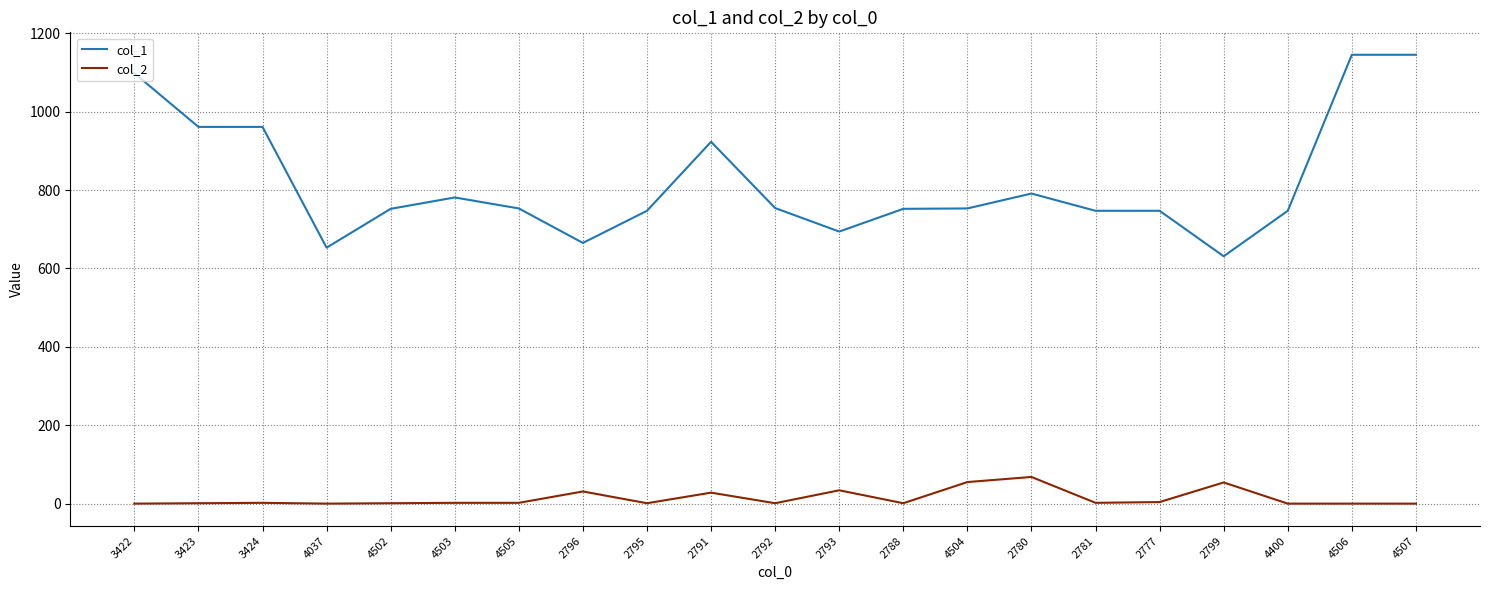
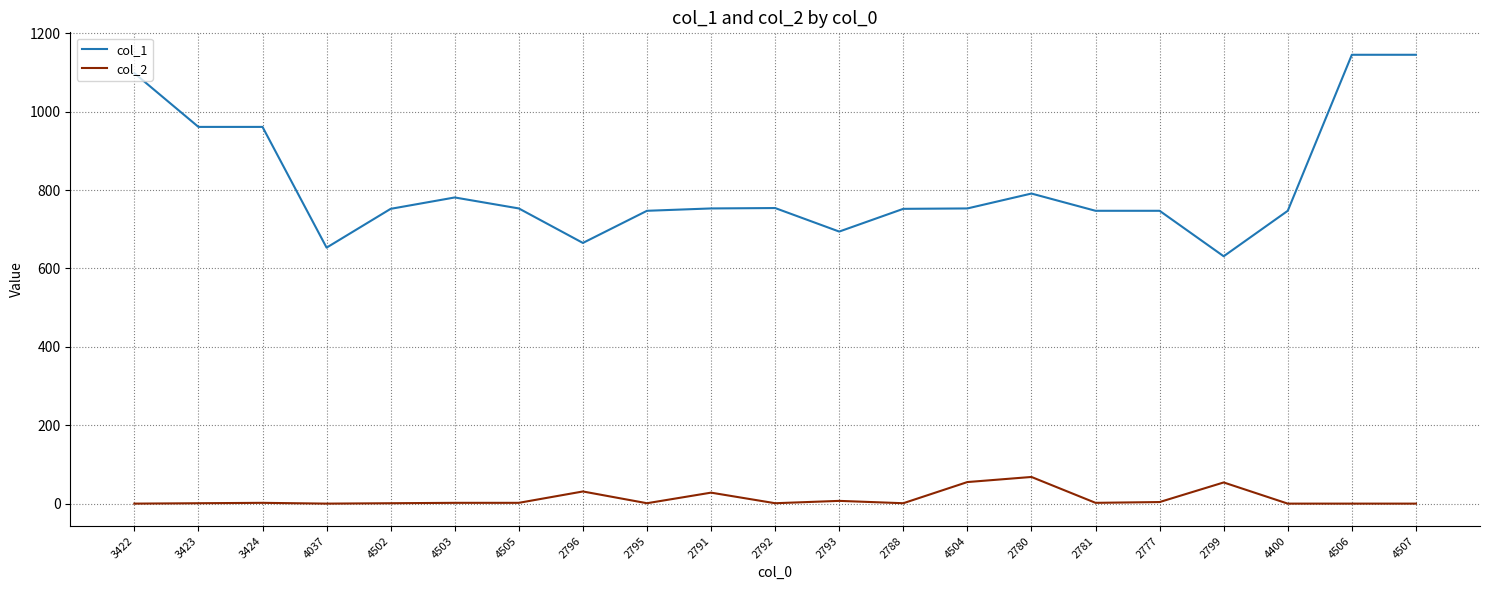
col_1, 2791: 920 -> 750
col_2, 2793: 30 -> 10
